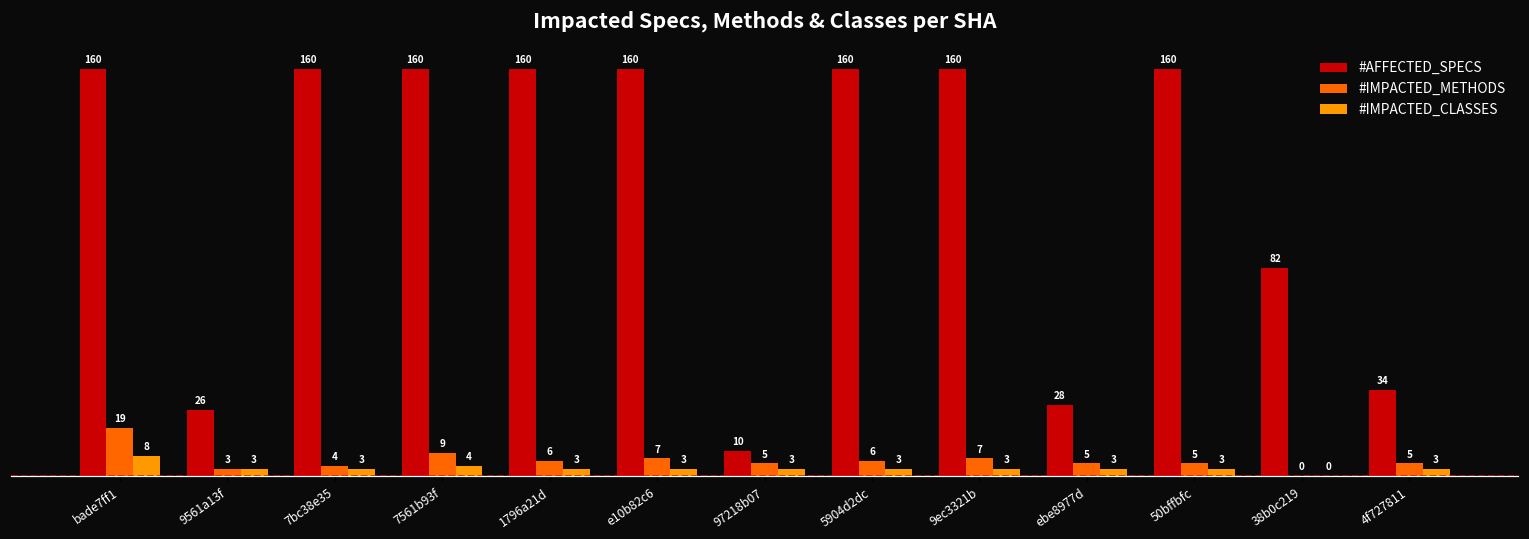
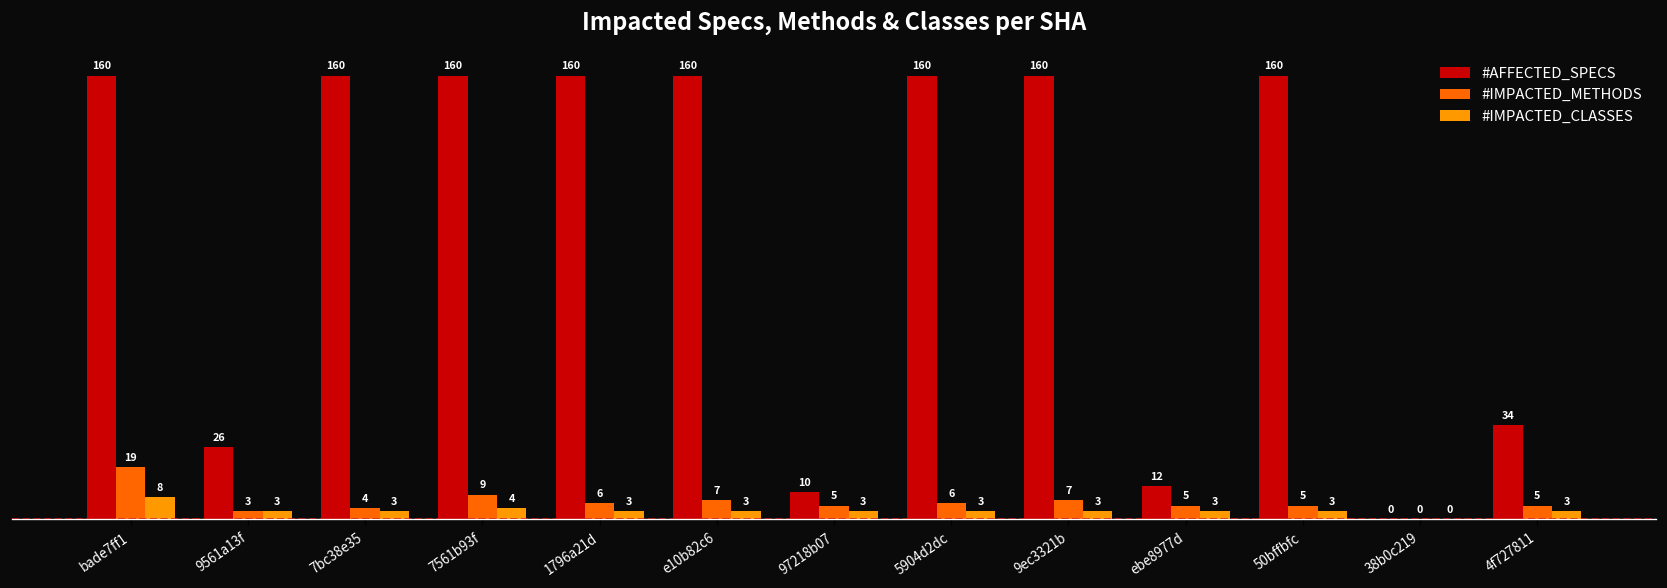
#AFFECTED_SPECS, ebe8977d: 28 -> 12
#AFFECTED_SPECS, 38b0c219: 82 -> 0
